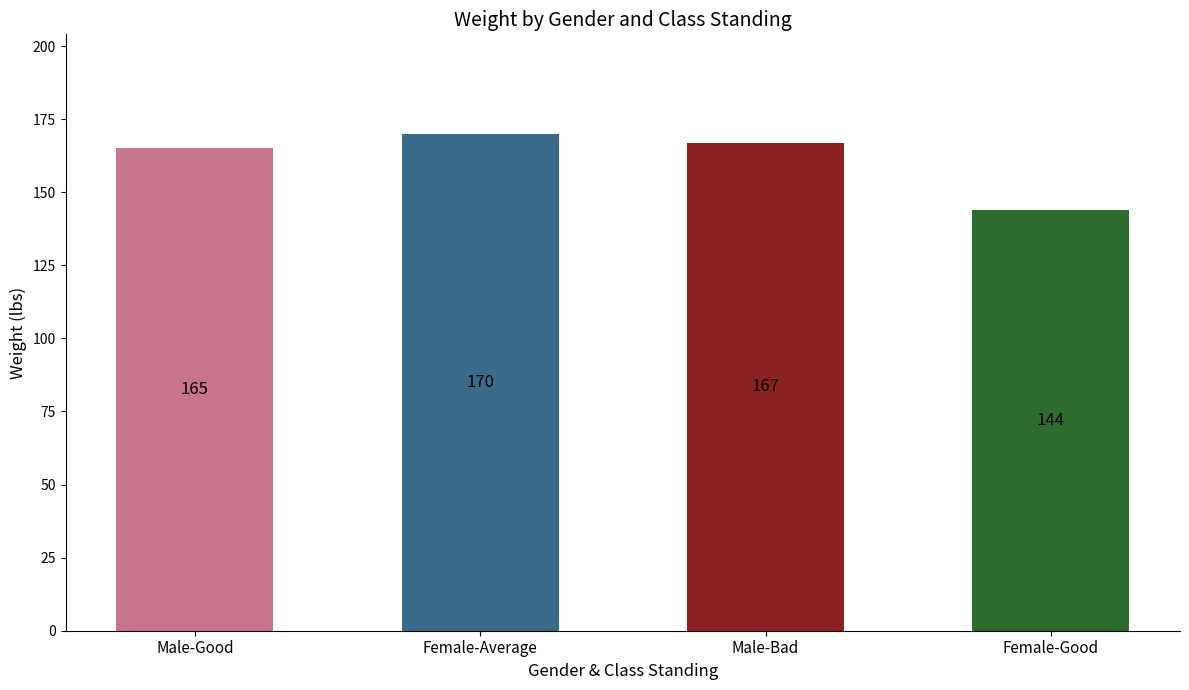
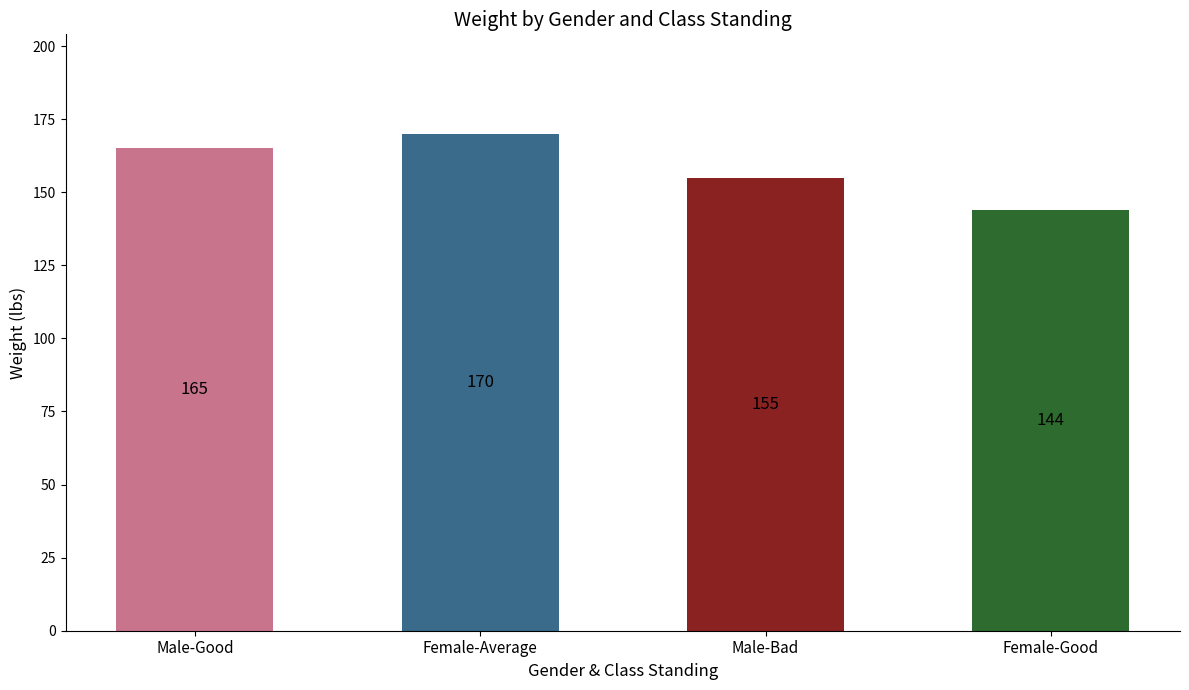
Male-Bad: 167 -> 155
